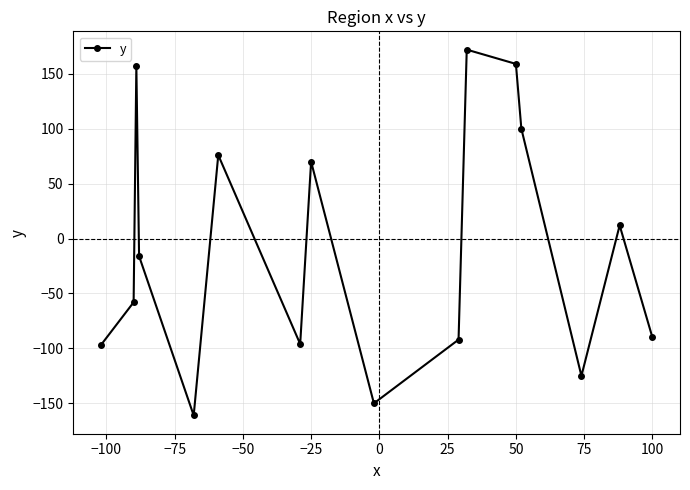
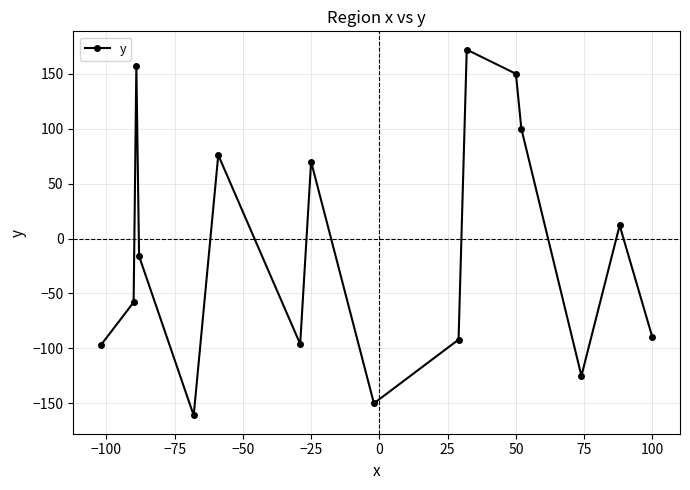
50: 159 -> 150
